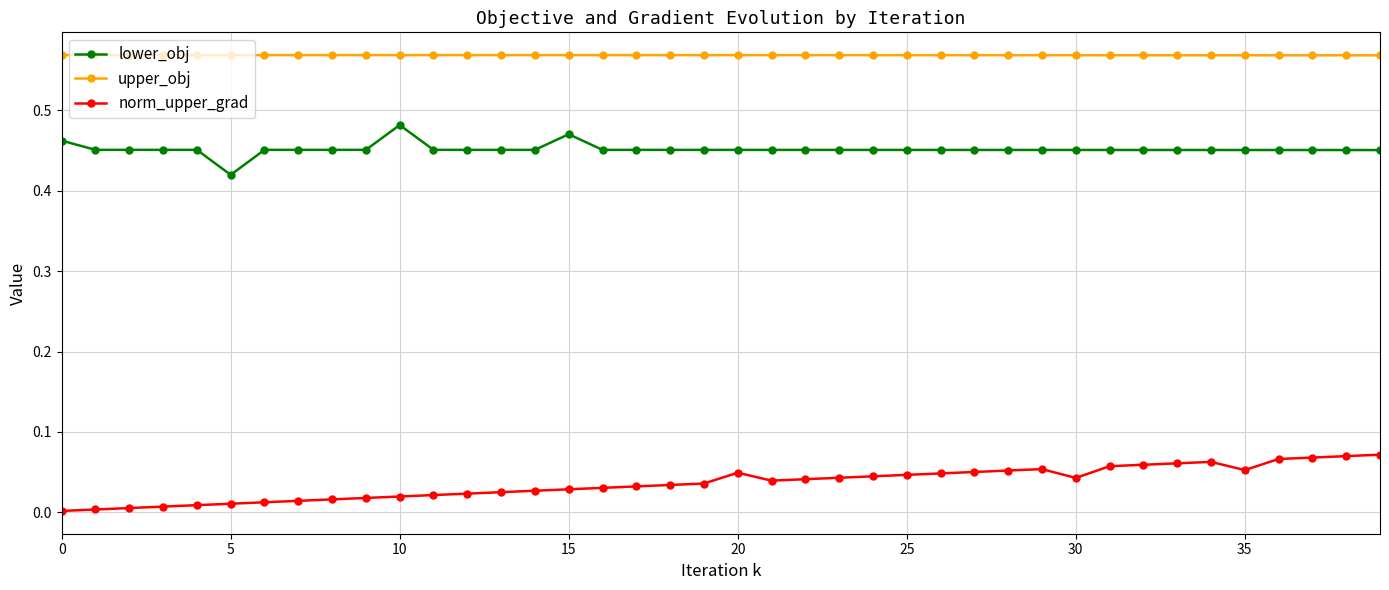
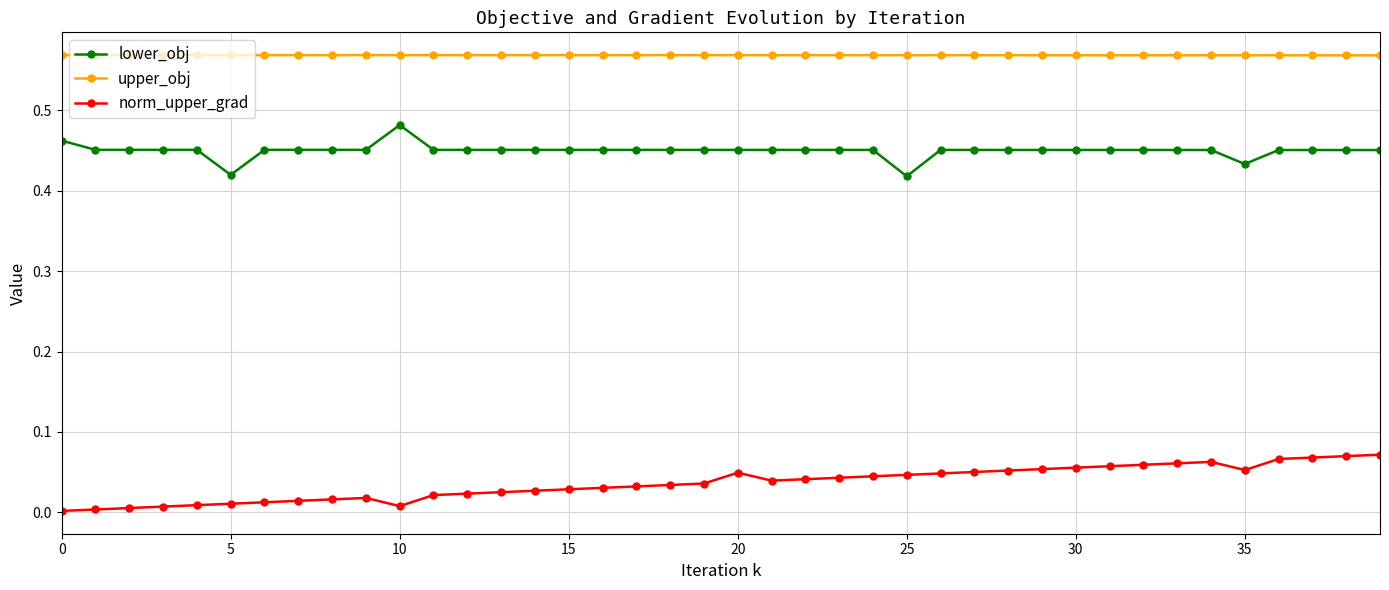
norm_upper_grad, 10: 0.02 -> 0.01
lower_obj, 15: 0.47 -> 0.45
lower_obj, 25: 0.45 -> 0.42
norm_upper_grad, 30: 0.04 -> 0.06
lower_obj, 35: 0.45 -> 0.43
